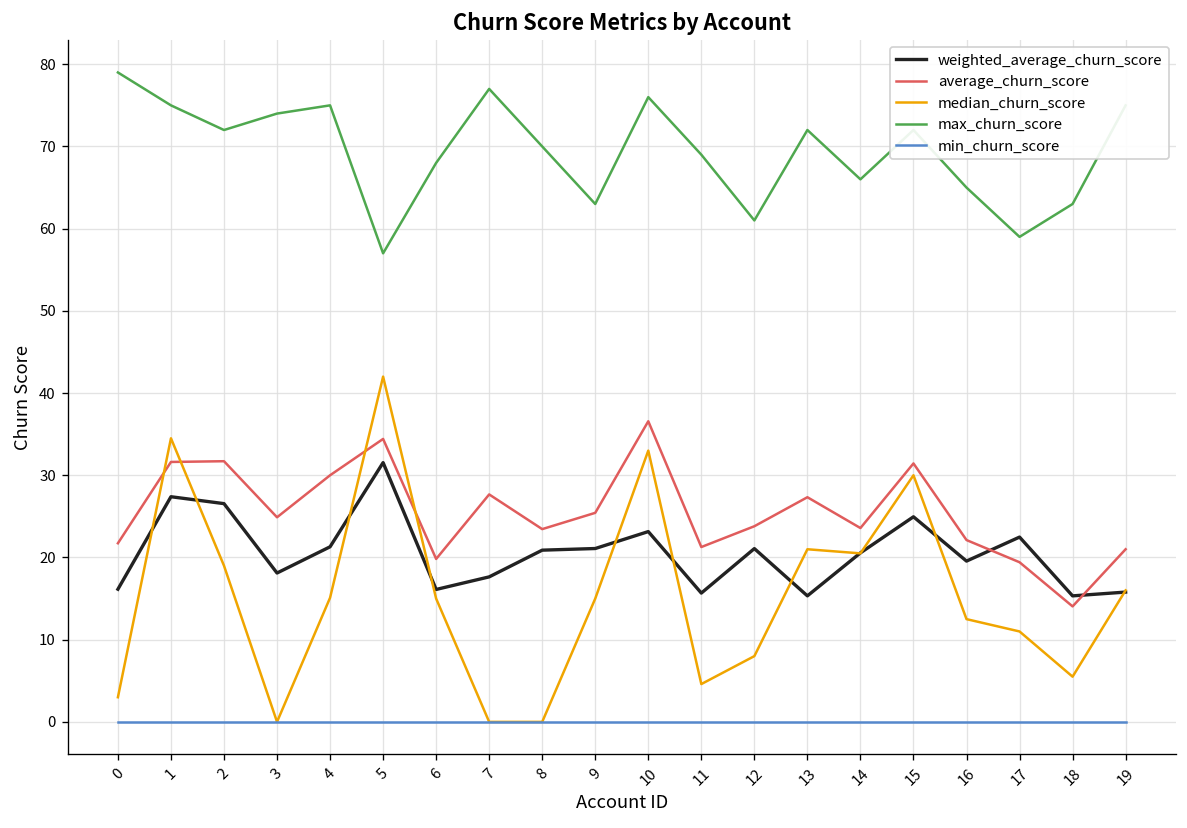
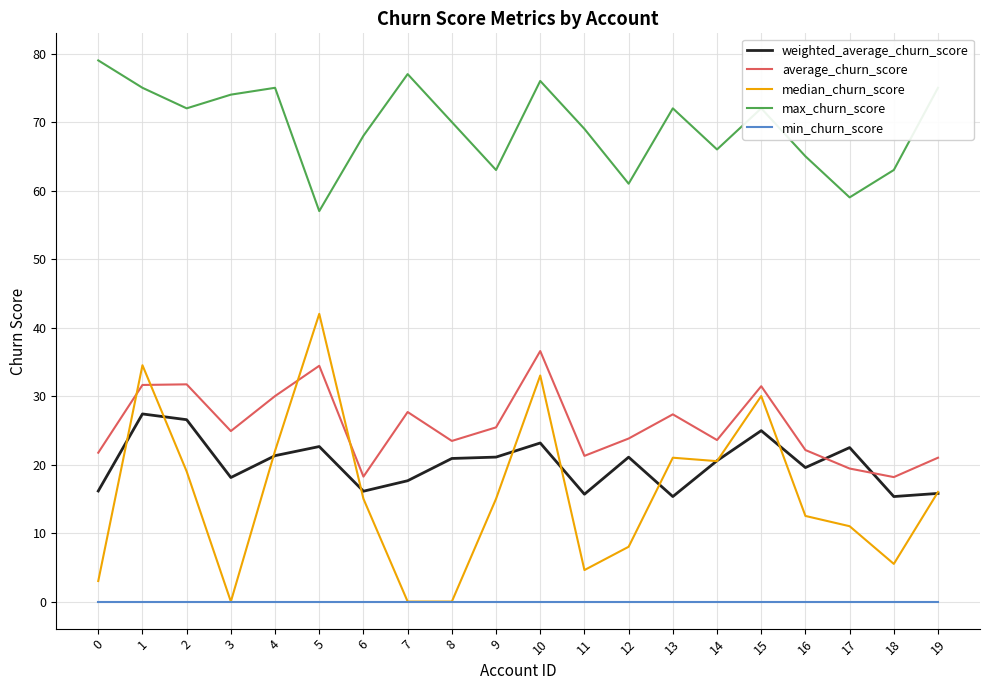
median_churn_score, 4: 15 -> 22
weighted_average_churn_score, 5: 32 -> 23
average_churn_score, 6: 20 -> 18
average_churn_score, 18: 14 -> 18
